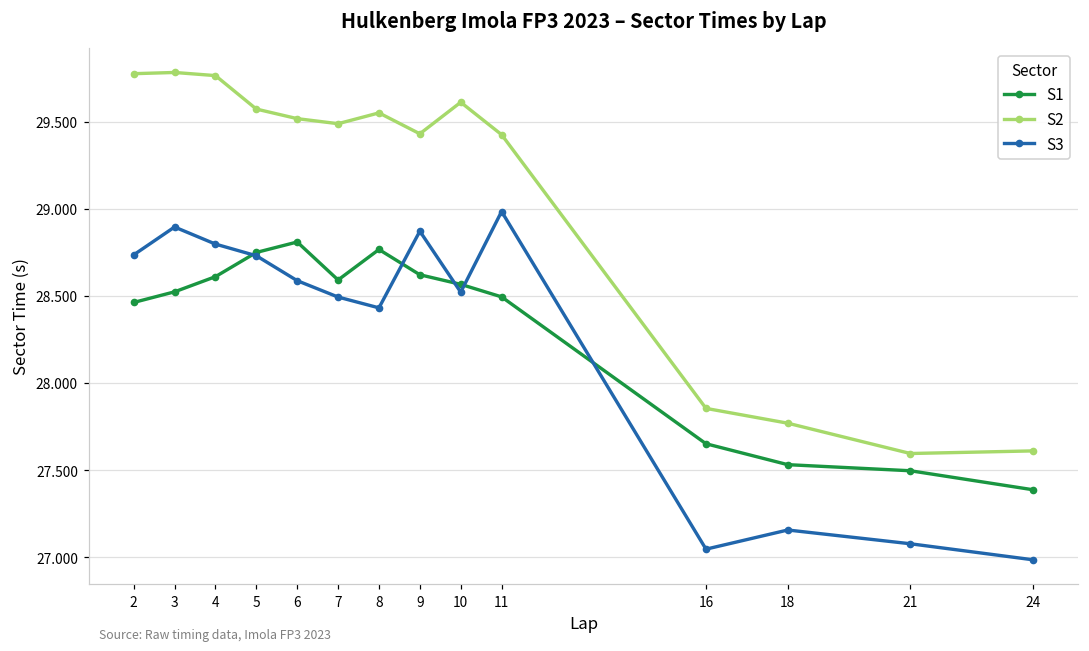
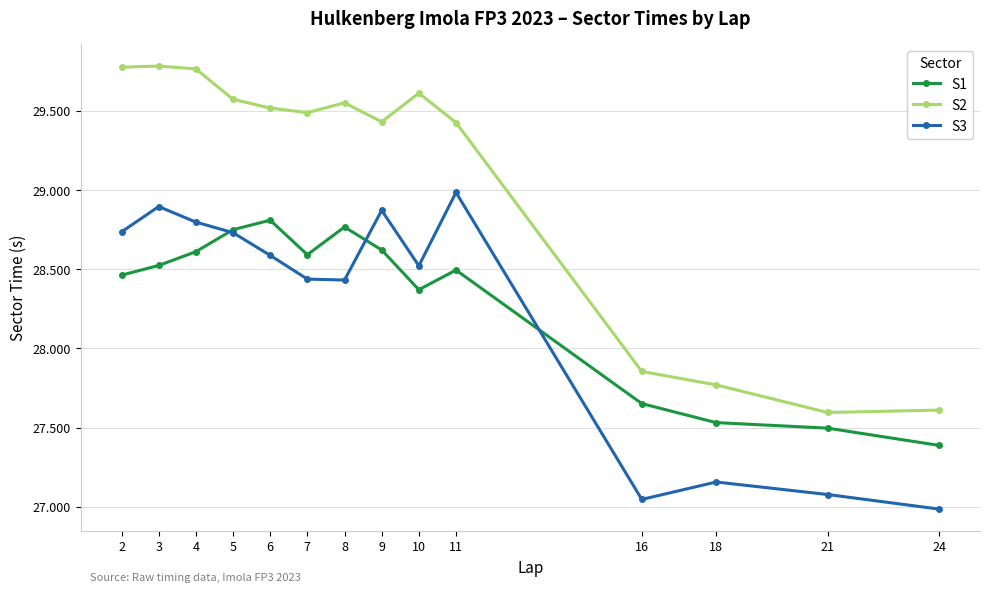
S3, 7: 28.49 -> 28.44
S1, 10: 28.57 -> 28.37
